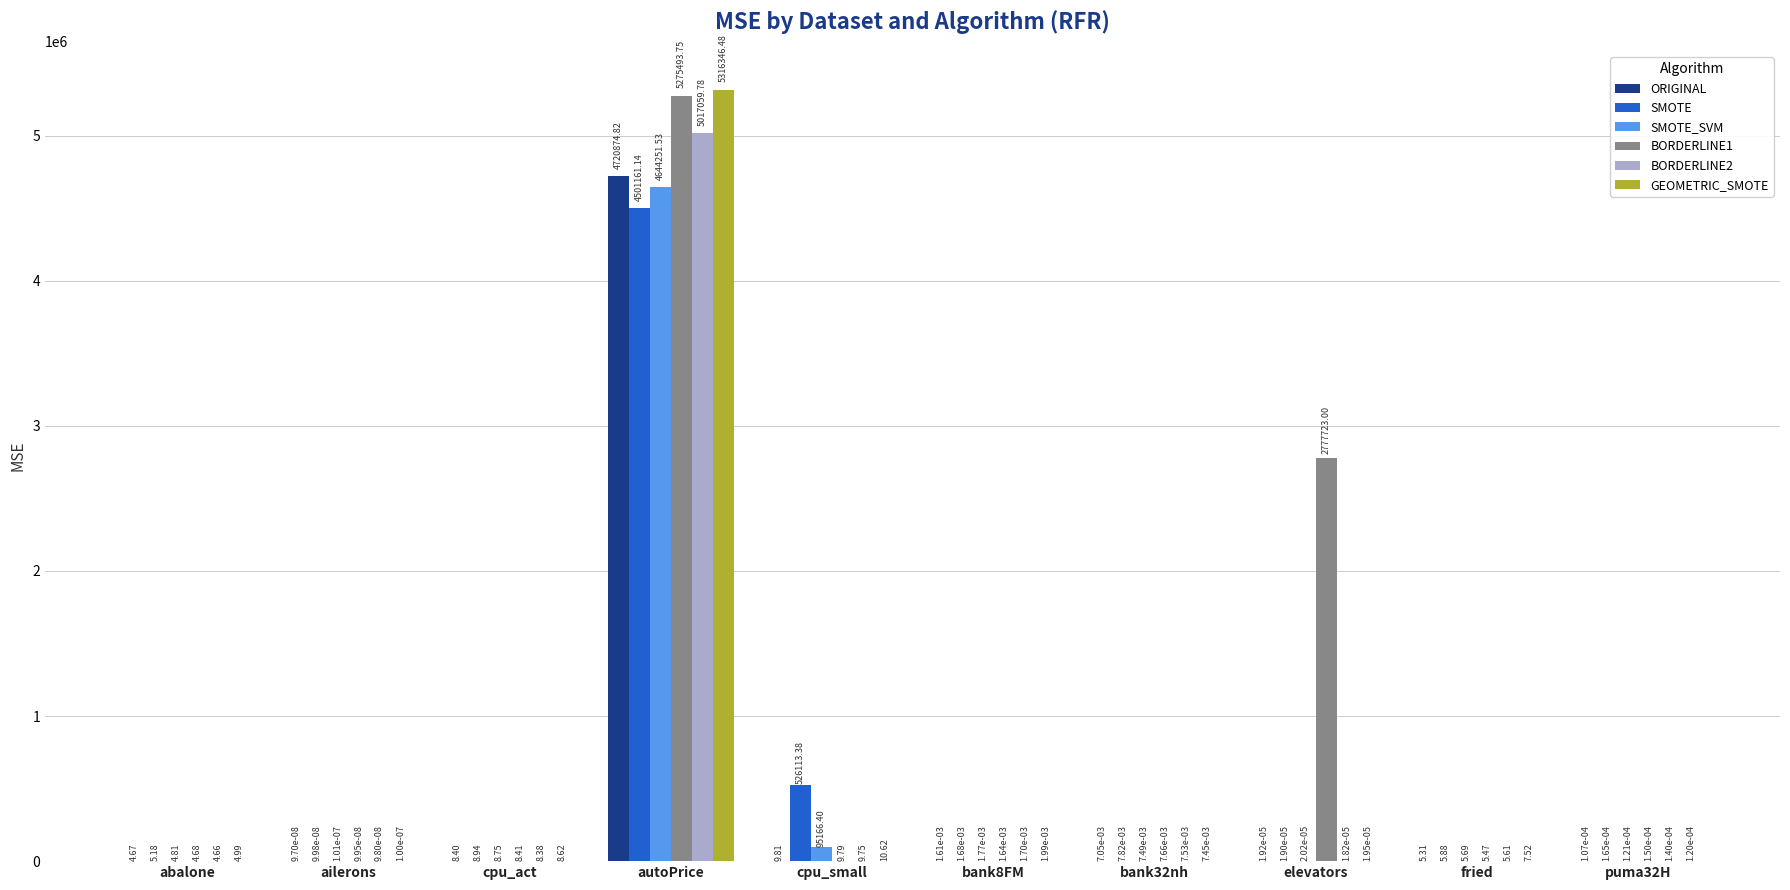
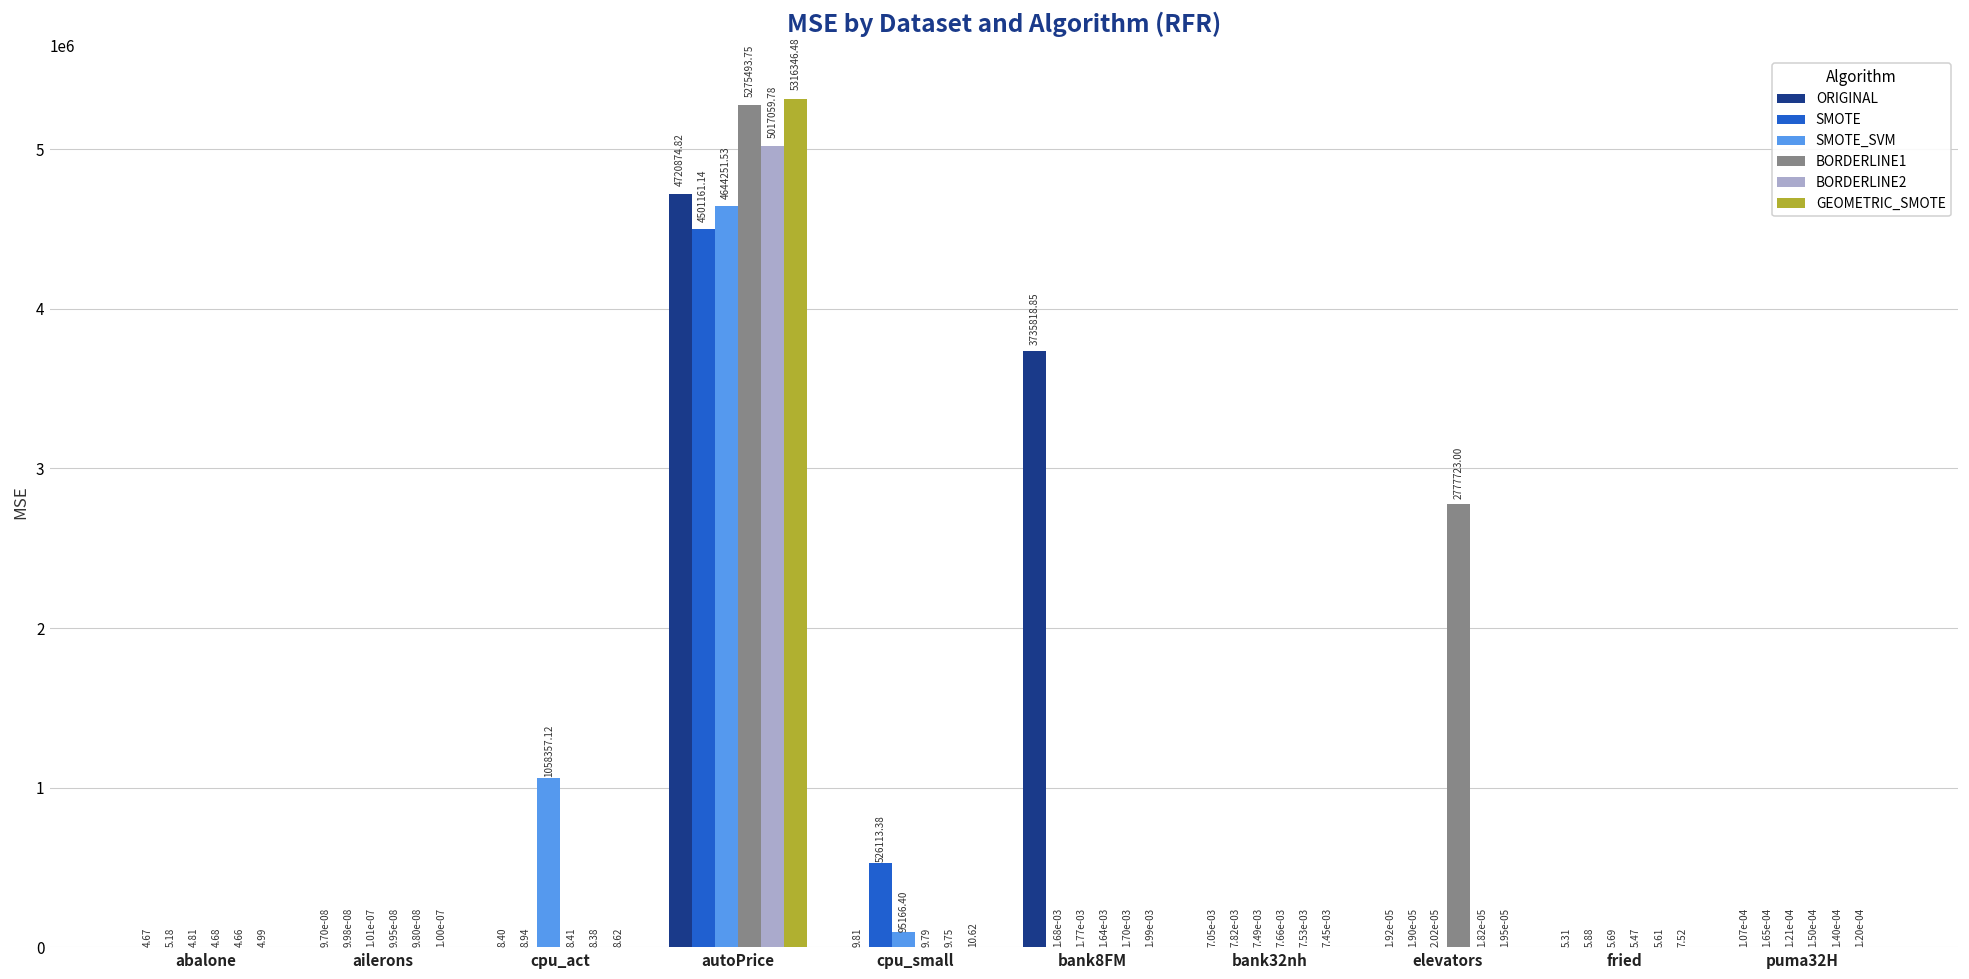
SMOTE_SVM, cpu_act: 8.75 -> 1058357.12
ORIGINAL, bank8FM: 1.61e-03 -> 3735818.85
